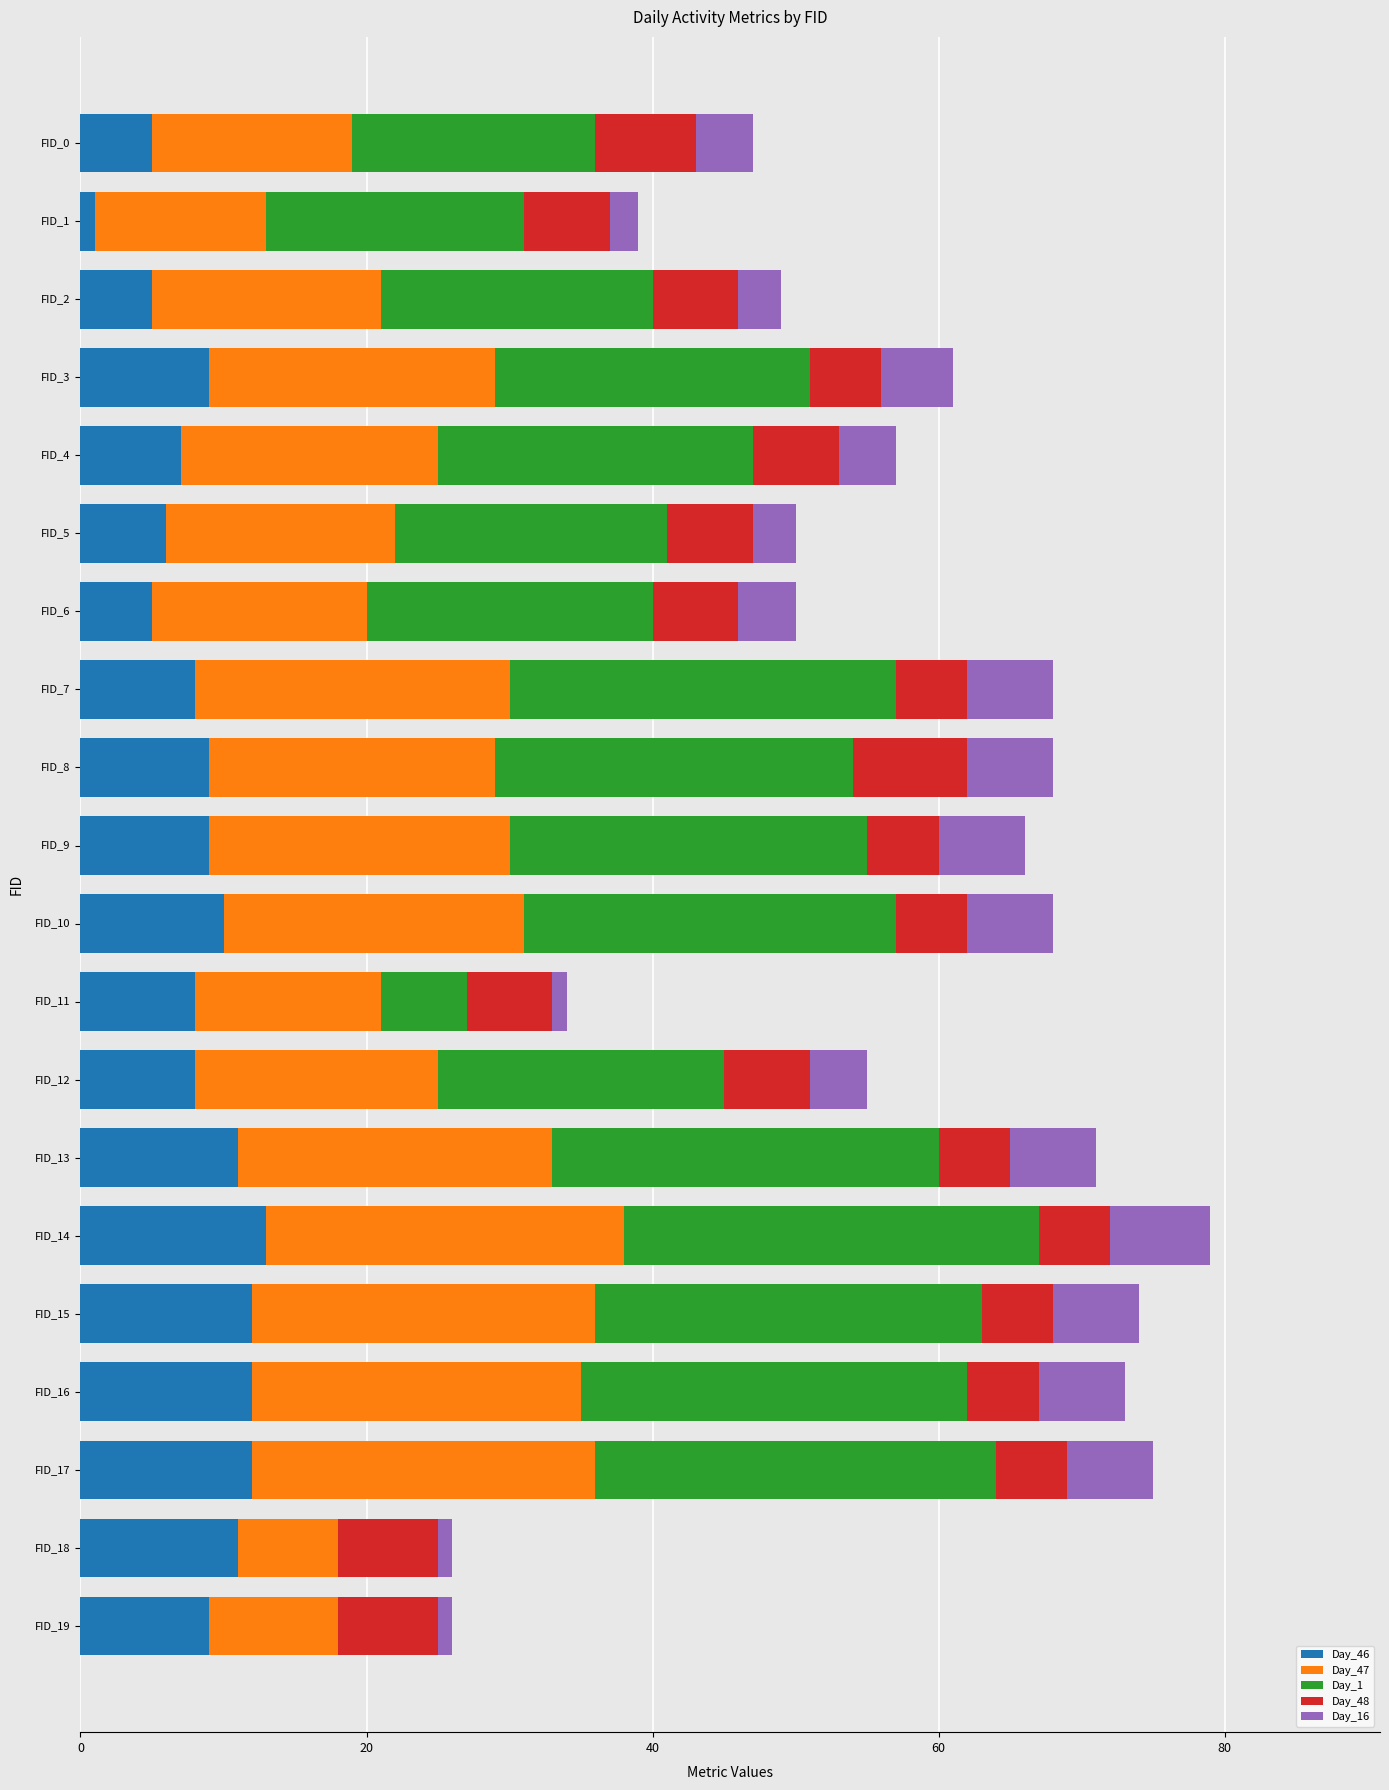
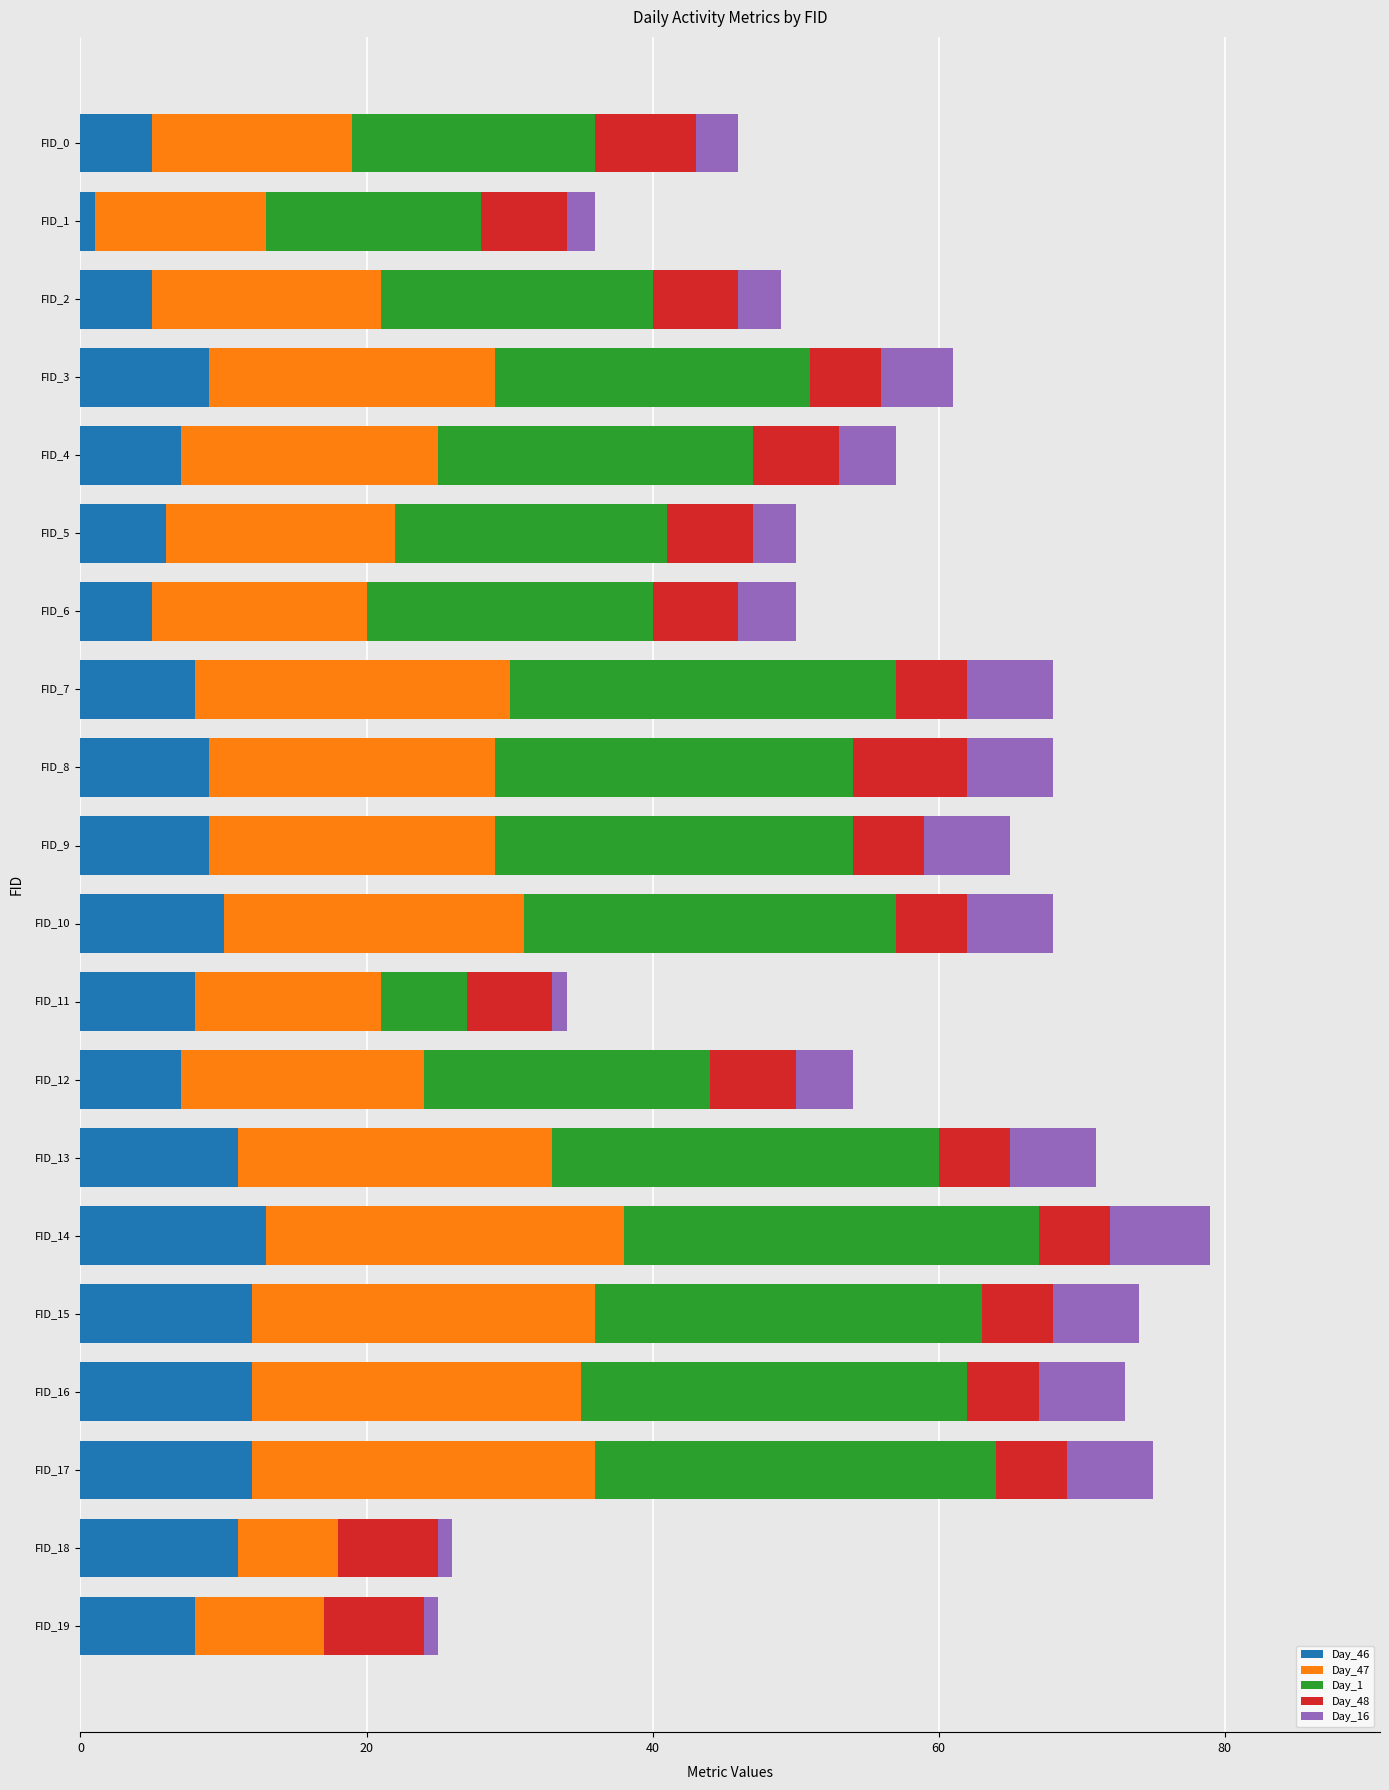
Day_16, FID_0: 4 -> 3
Day_1, FID_1: 18 -> 15
Day_47, FID_9: 21 -> 20
Day_46, FID_12: 8 -> 7
Day_46, FID_19: 9 -> 8
